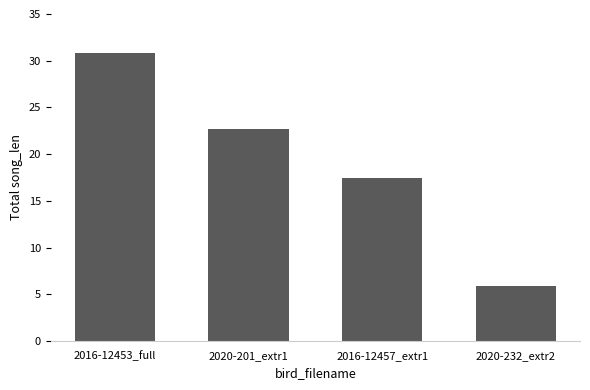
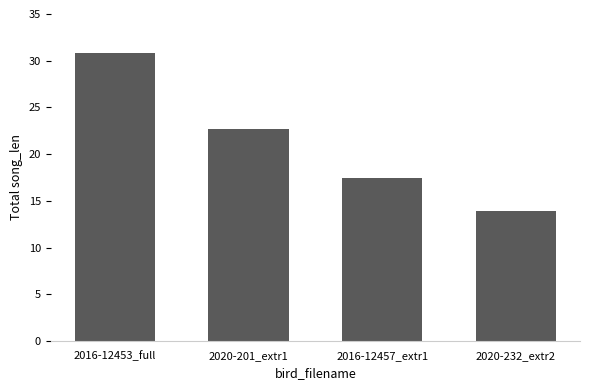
2020-232_extr2: 6 -> 14
